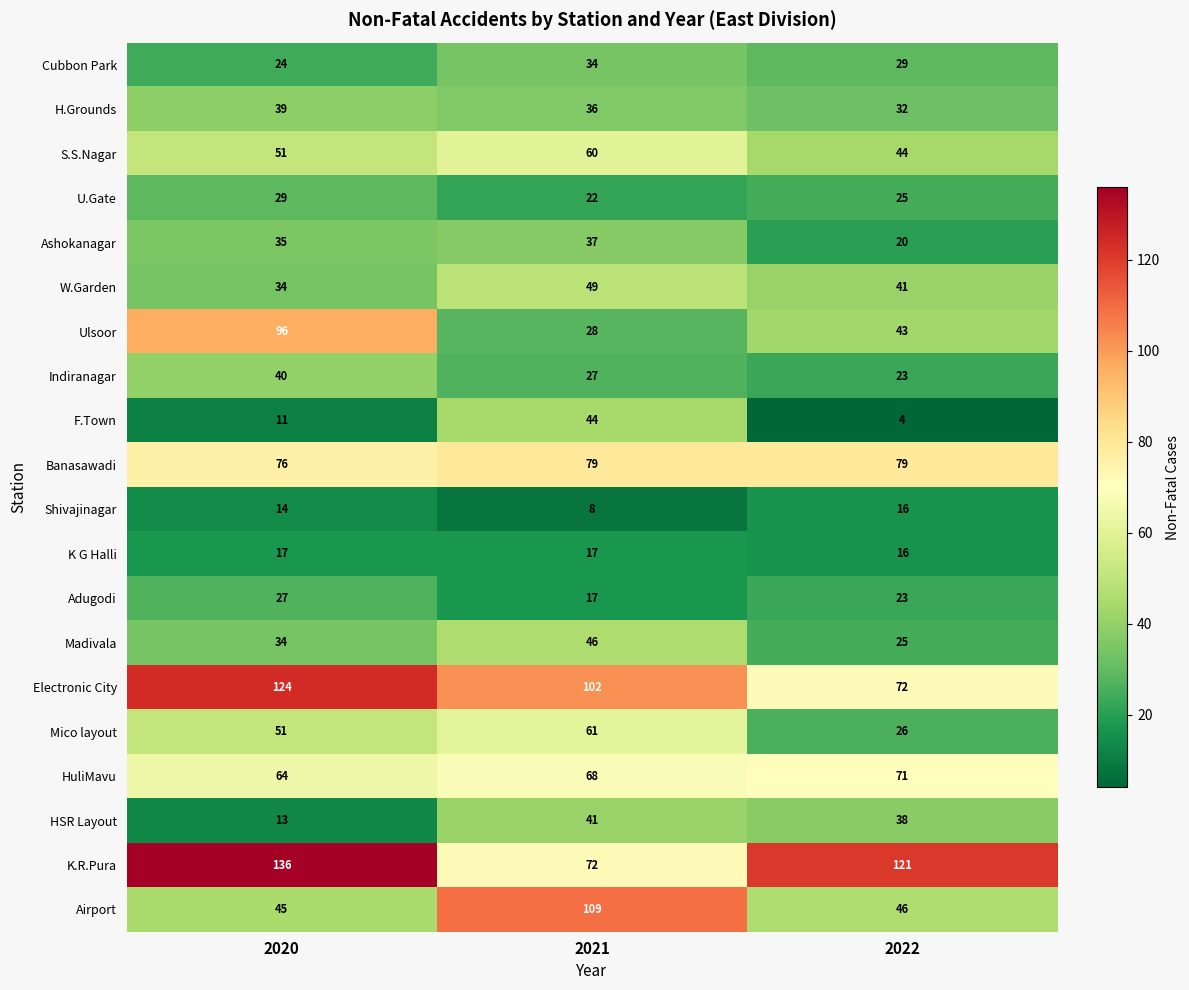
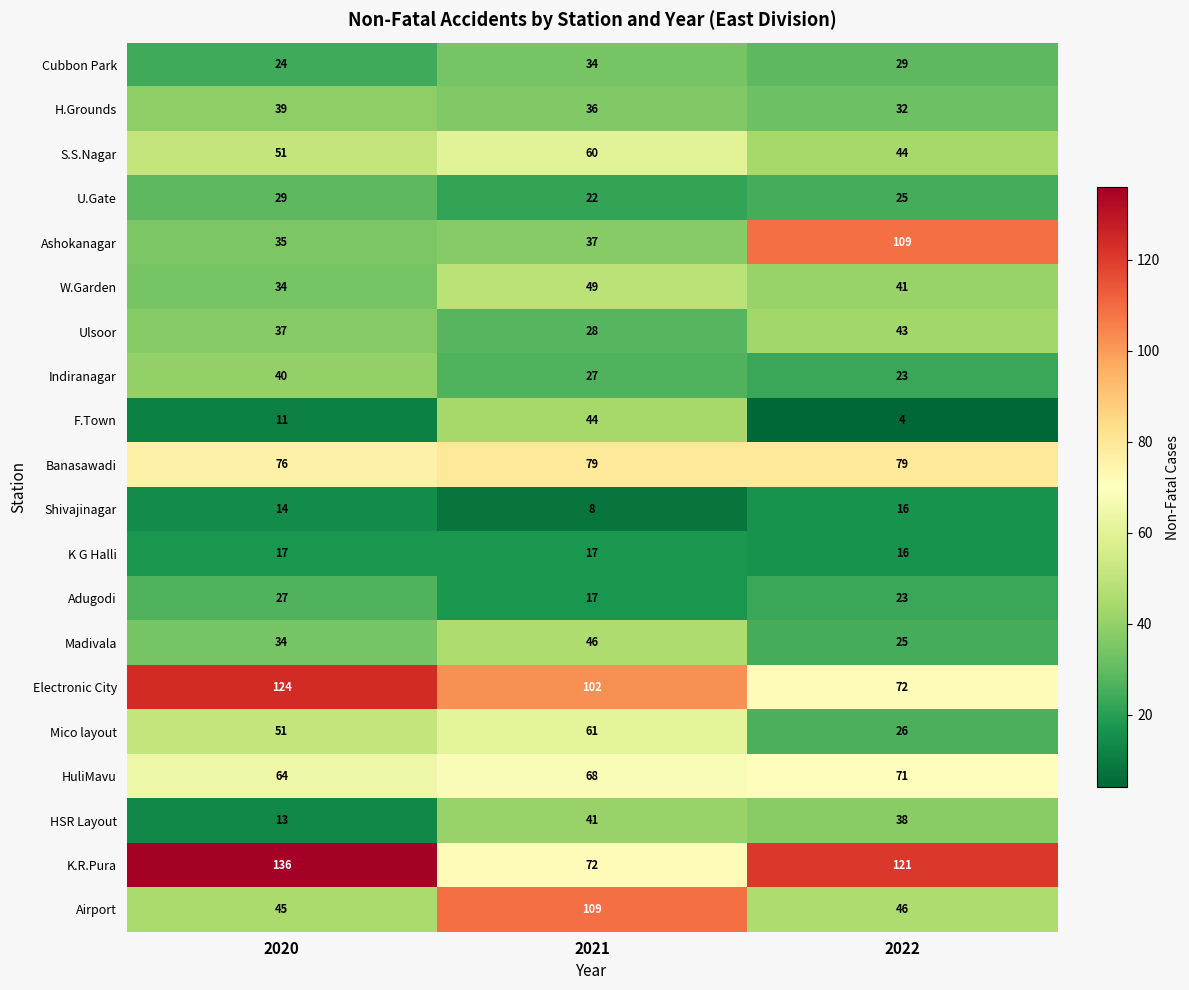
Ashokanagar, 2022: 20 -> 109
Ulsoor, 2020: 96 -> 37
